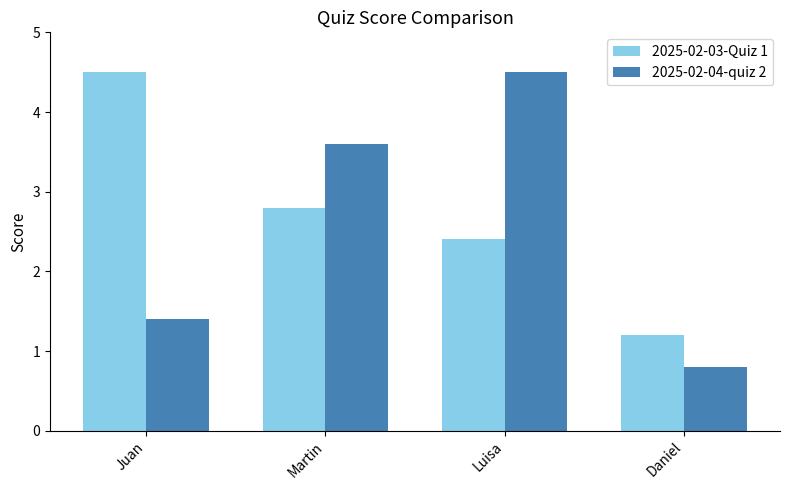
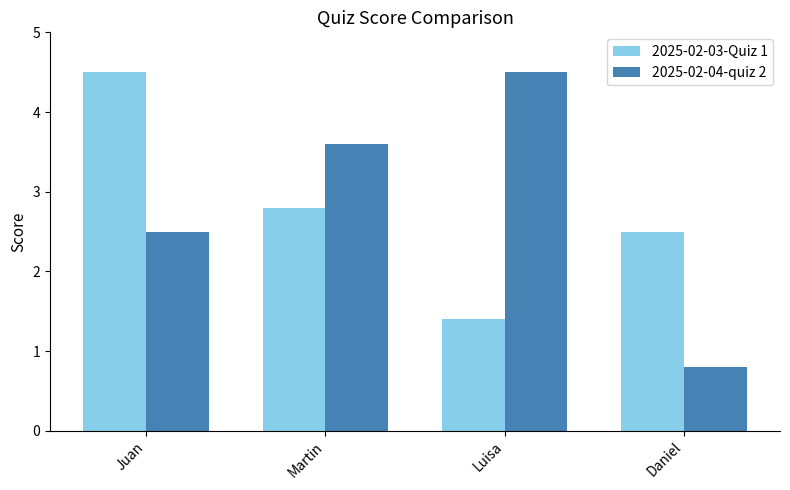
2025-02-04-quiz 2, Juan: 1.4 -> 2.5
2025-02-03-Quiz 1, Luisa: 2.4 -> 1.4
2025-02-03-Quiz 1, Daniel: 1.2 -> 2.5
